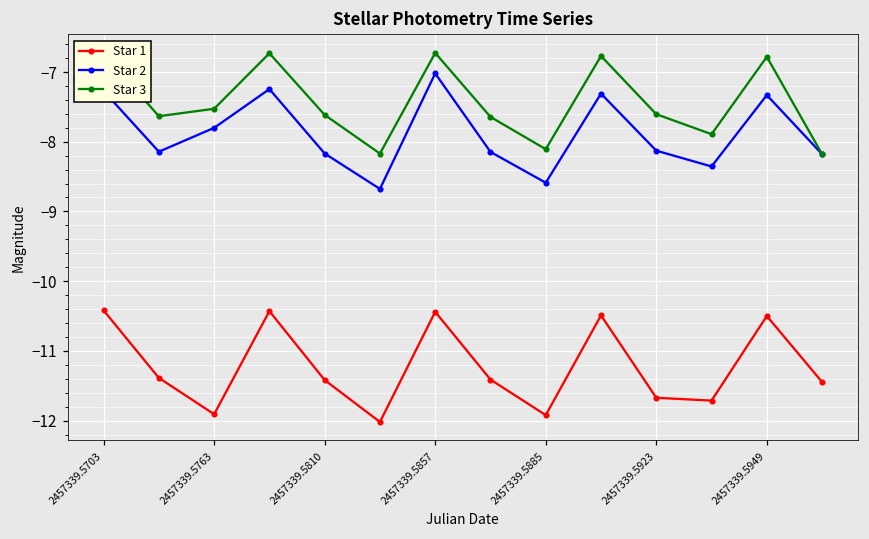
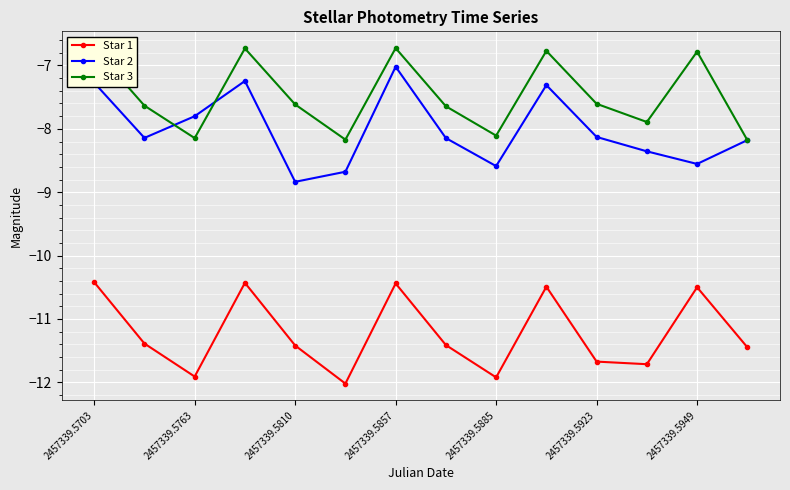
Star 3, 2457339.5763: -7.5 -> -8.1
Star 2, 2457339.5810: -8.2 -> -8.8
Star 2, 2457339.5949: -7.3 -> -8.6
